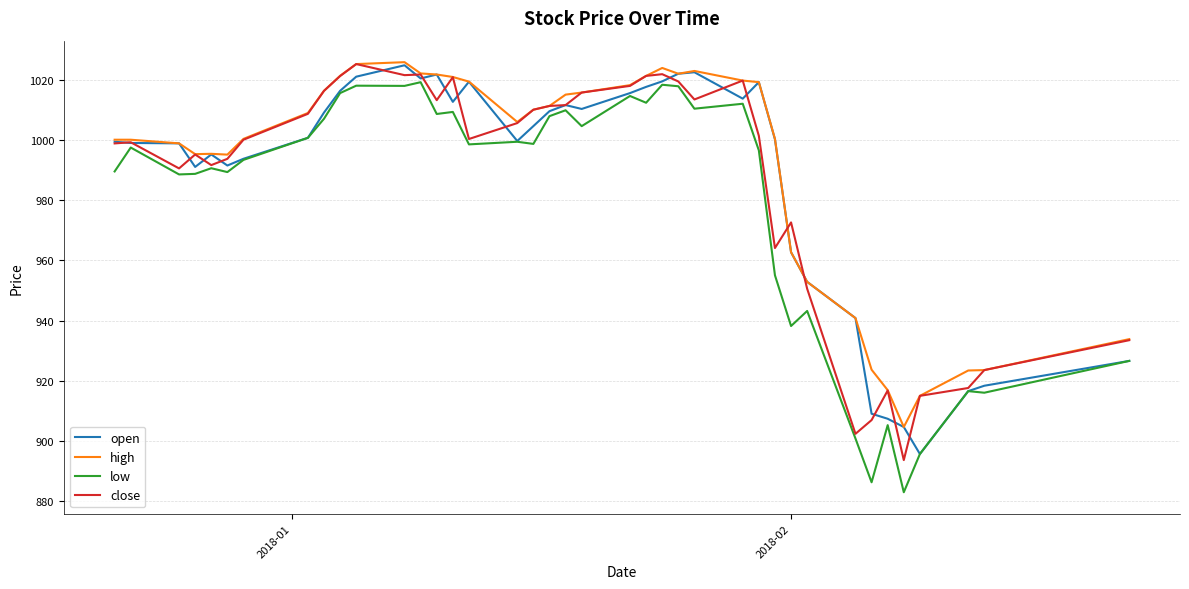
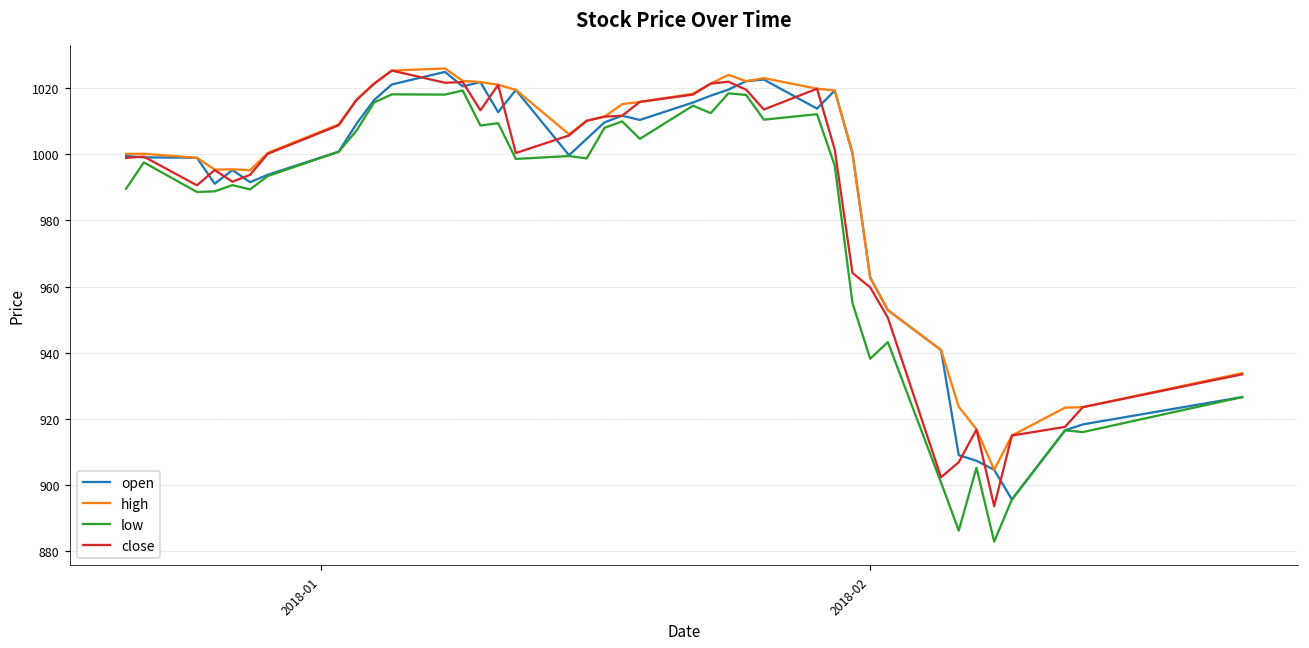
close, 2018-02: 973 -> 960
